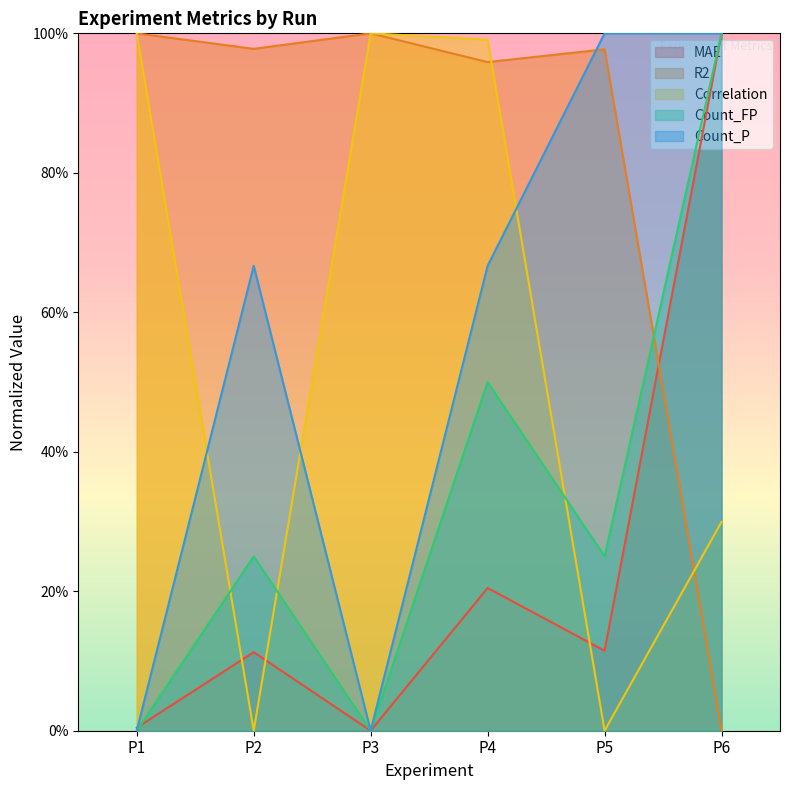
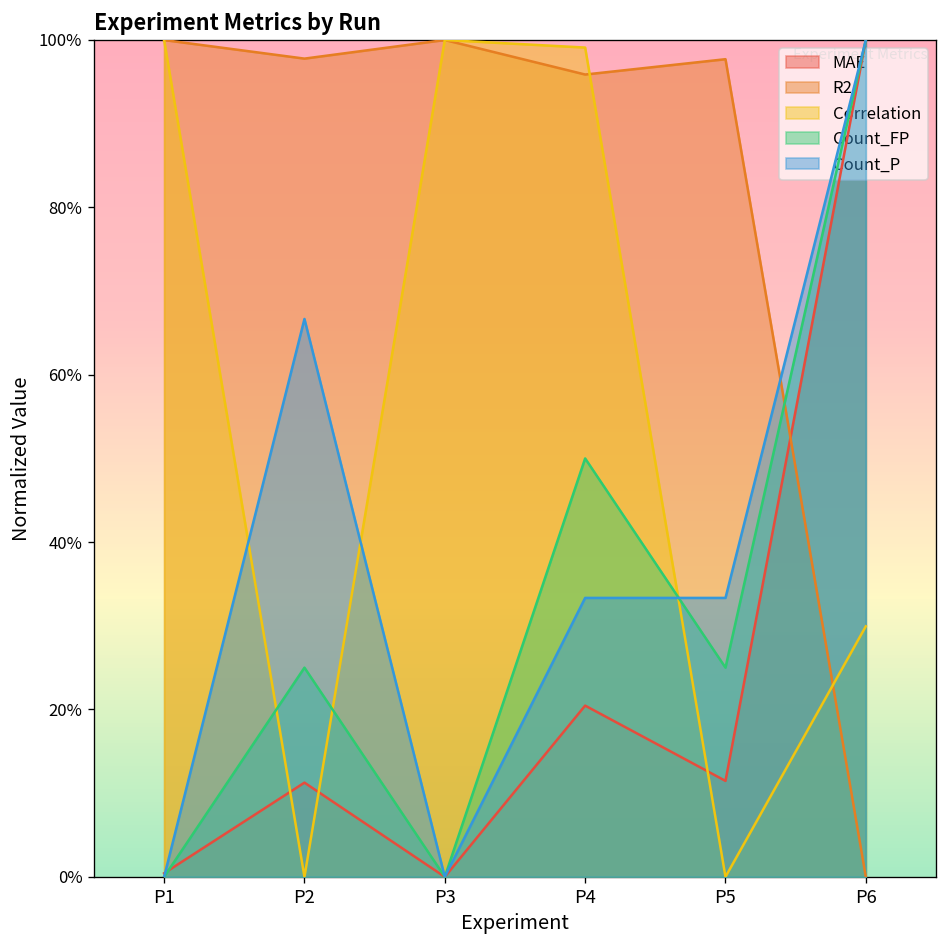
Count_P, P4: 67% -> 33%
Count_P, P5: 100% -> 33%
